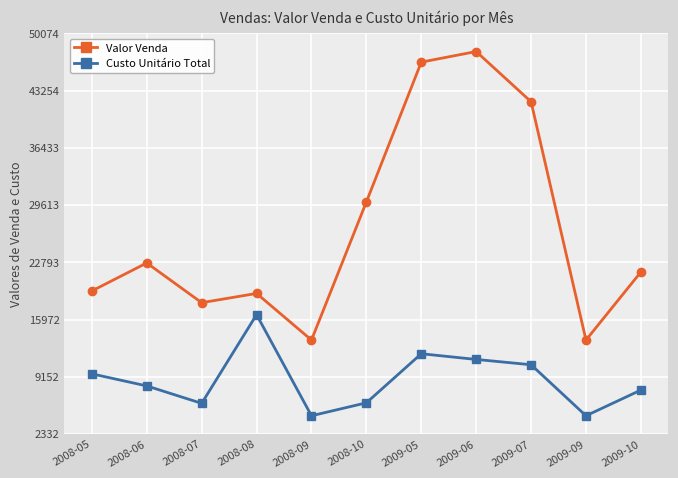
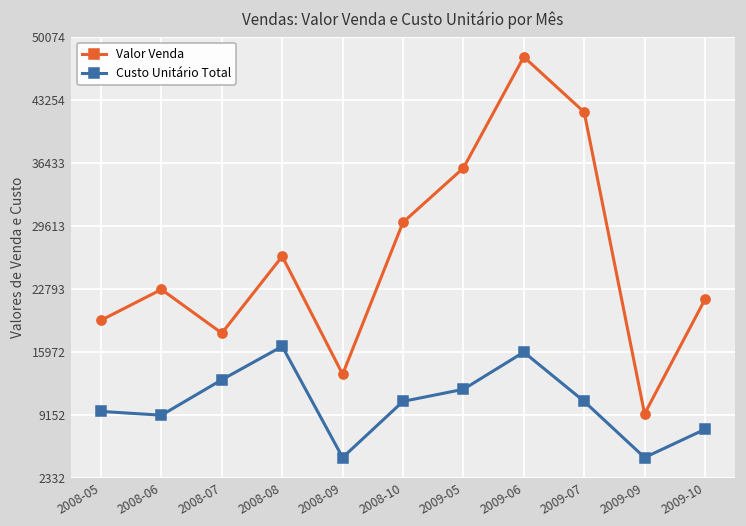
Custo Unitário Total, 2008-06: 8000 -> 9000
Custo Unitário Total, 2008-07: 6000 -> 13000
Valor Venda, 2008-08: 19000 -> 26000
Custo Unitário Total, 2008-10: 6000 -> 11000
Valor Venda, 2009-05: 47000 -> 36000
Custo Unitário Total, 2009-06: 11000 -> 16000
Valor Venda, 2009-09: 14000 -> 9000
